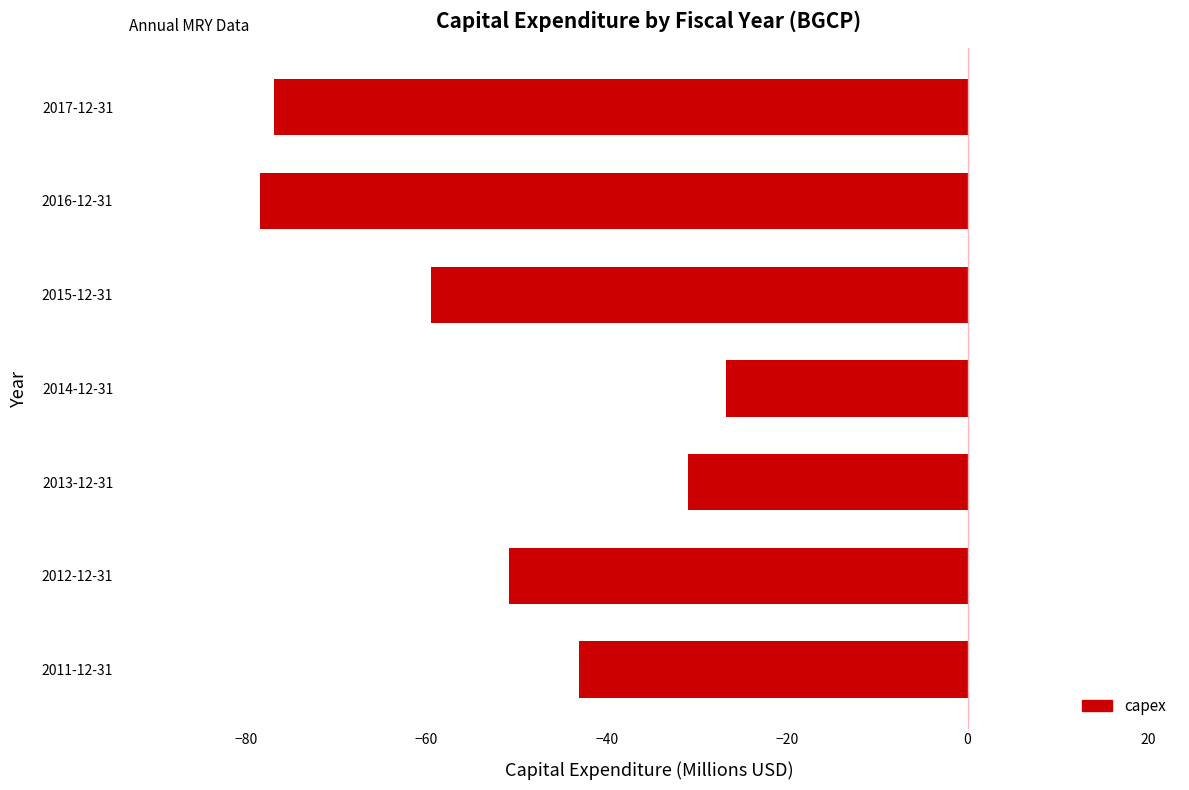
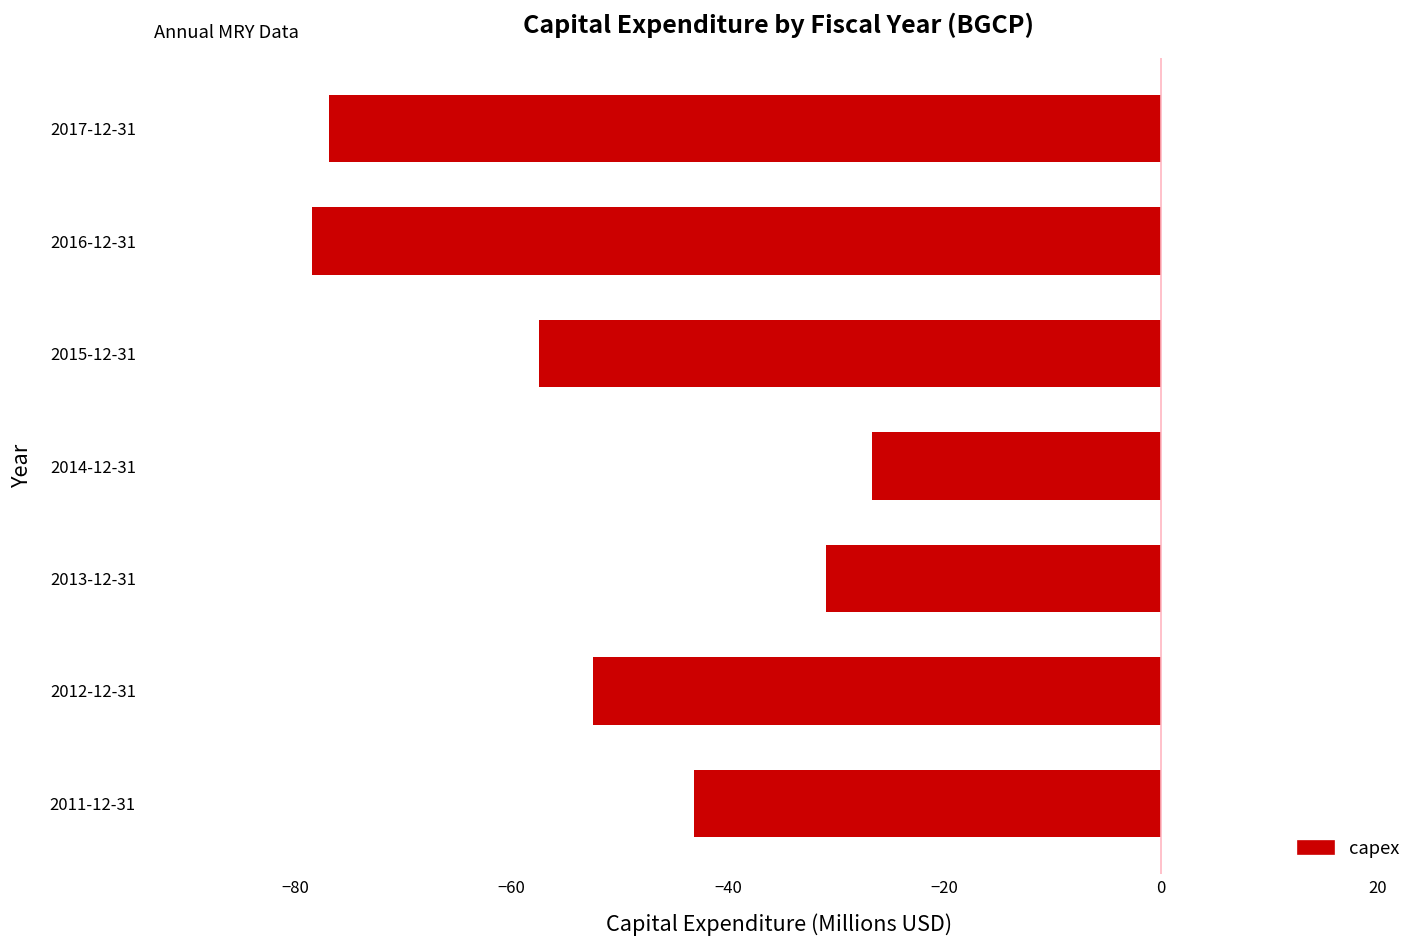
2015-12-31: -59 -> -57
2012-12-31: -51 -> -53
